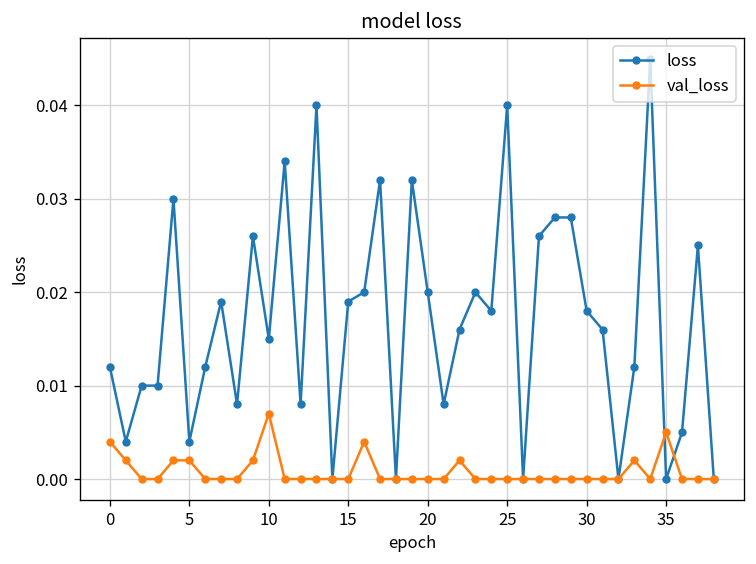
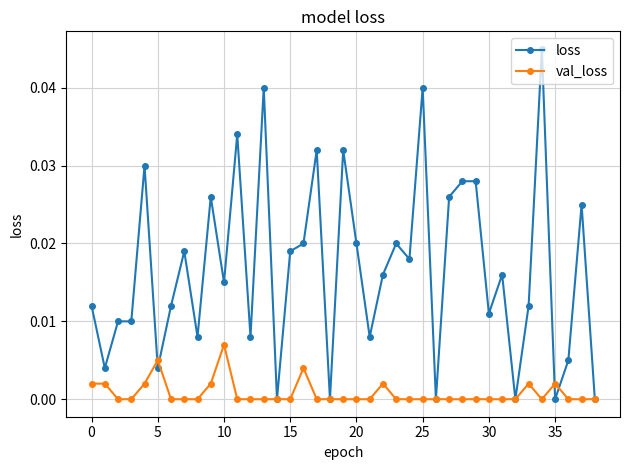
val_loss, 0: 0.004 -> 0.002
val_loss, 5: 0.002 -> 0.005
loss, 30: 0.018 -> 0.011
val_loss, 35: 0.005 -> 0.002
